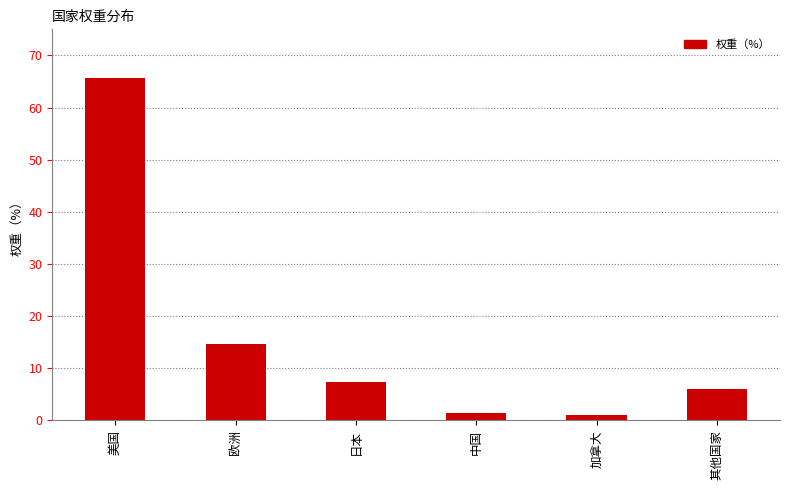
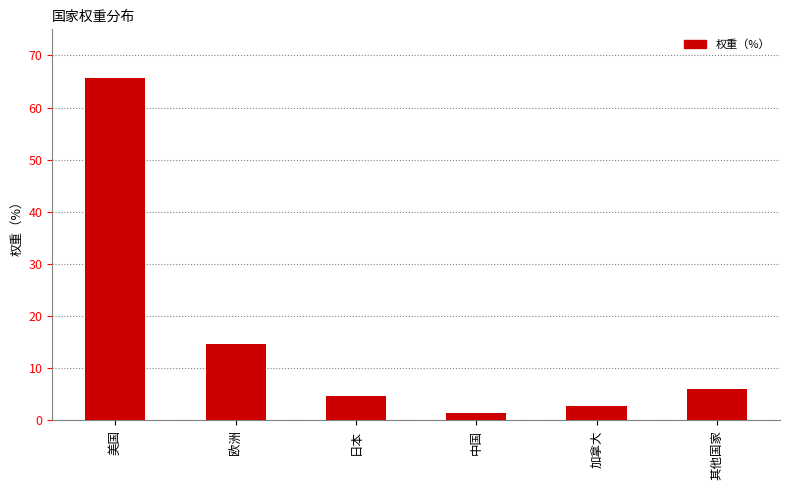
日本: 7 -> 5
加拿大: 1 -> 3
